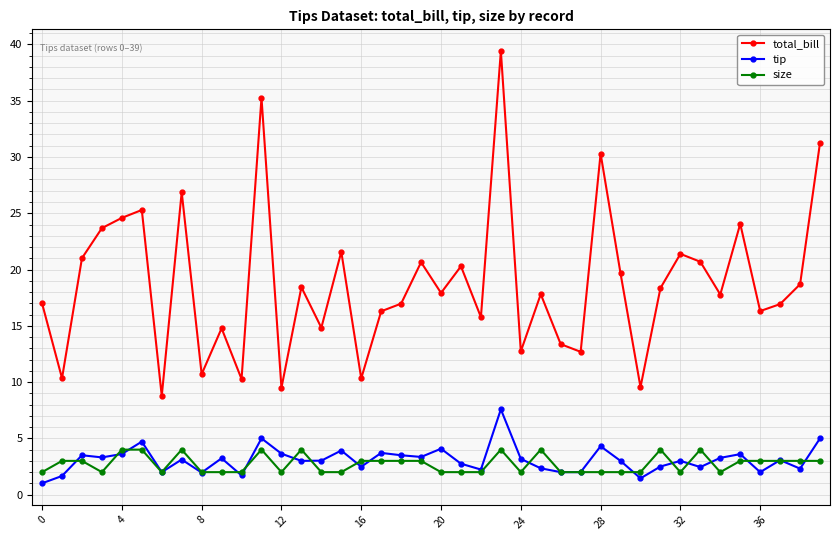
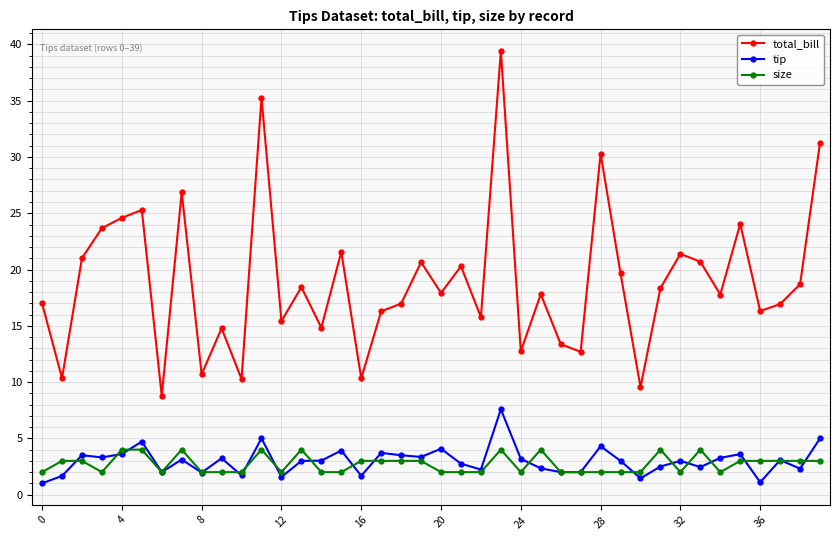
total_bill, 12: 9.5 -> 15.4
tip, 12: 3.6 -> 1.6
tip, 16: 2.5 -> 1.7
tip, 36: 2.0 -> 1.1
